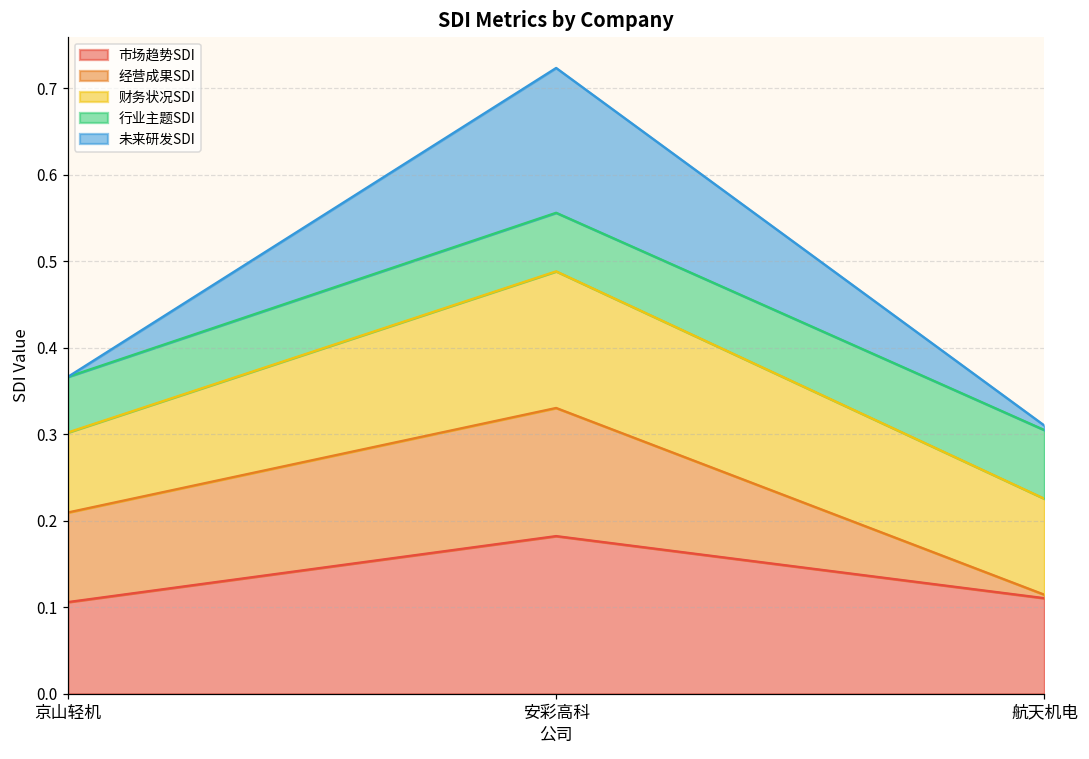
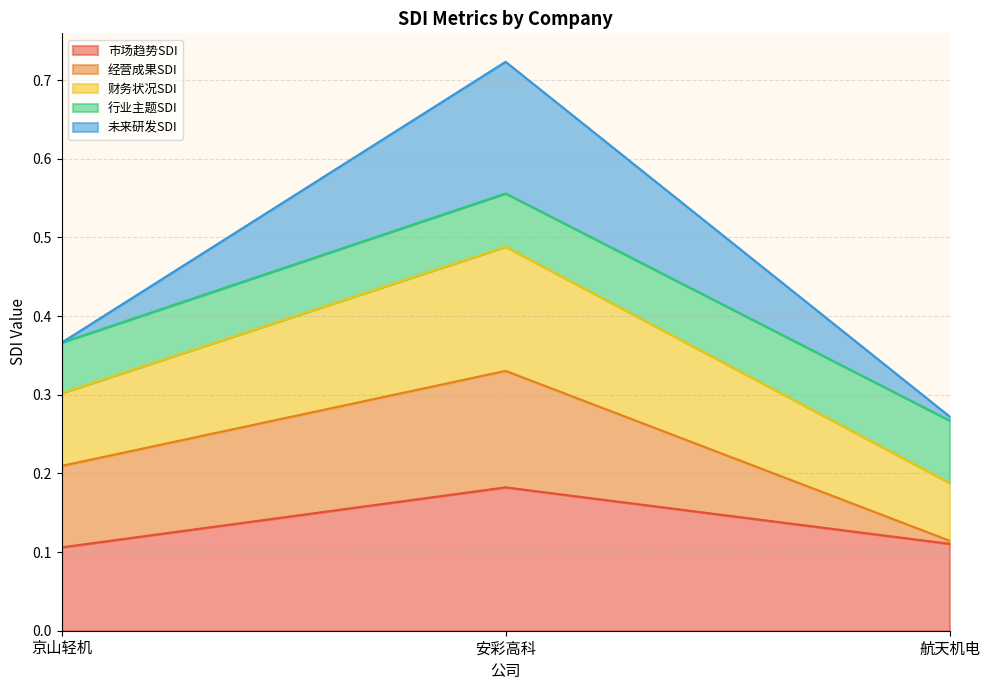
财务状况SDI, 航天机电: 0.11 -> 0.07
